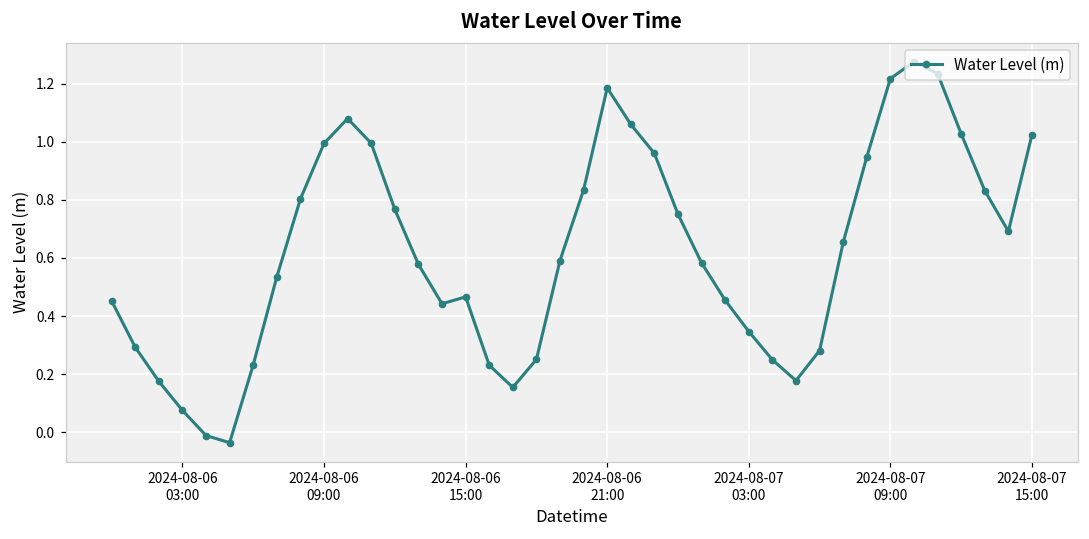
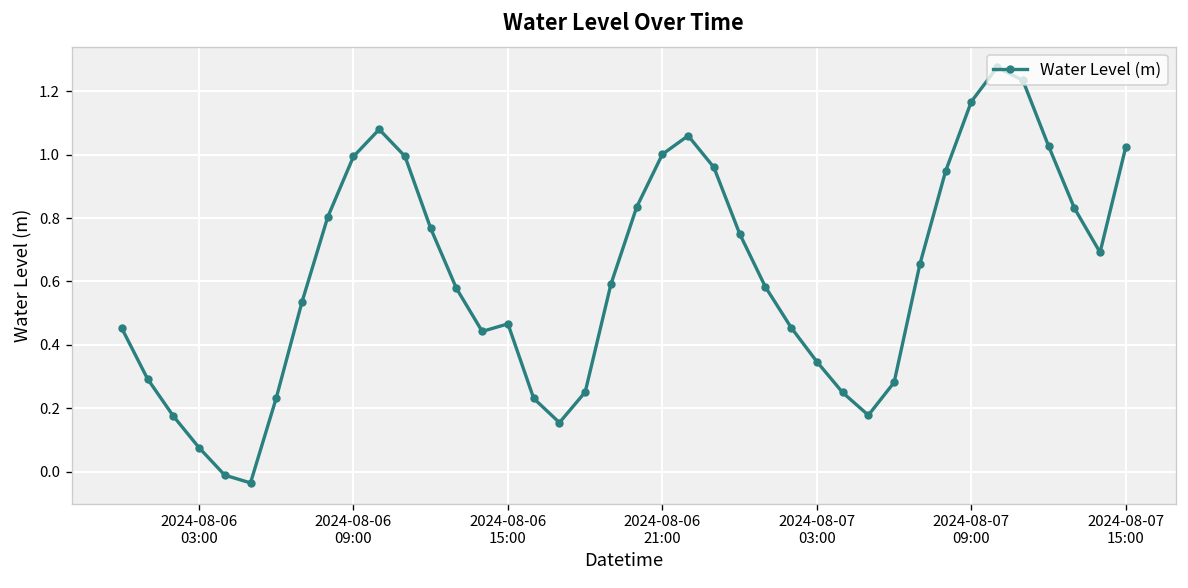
2024-08-06 21:00: 1.19 -> 1.00
2024-08-07 09:00: 1.22 -> 1.17
